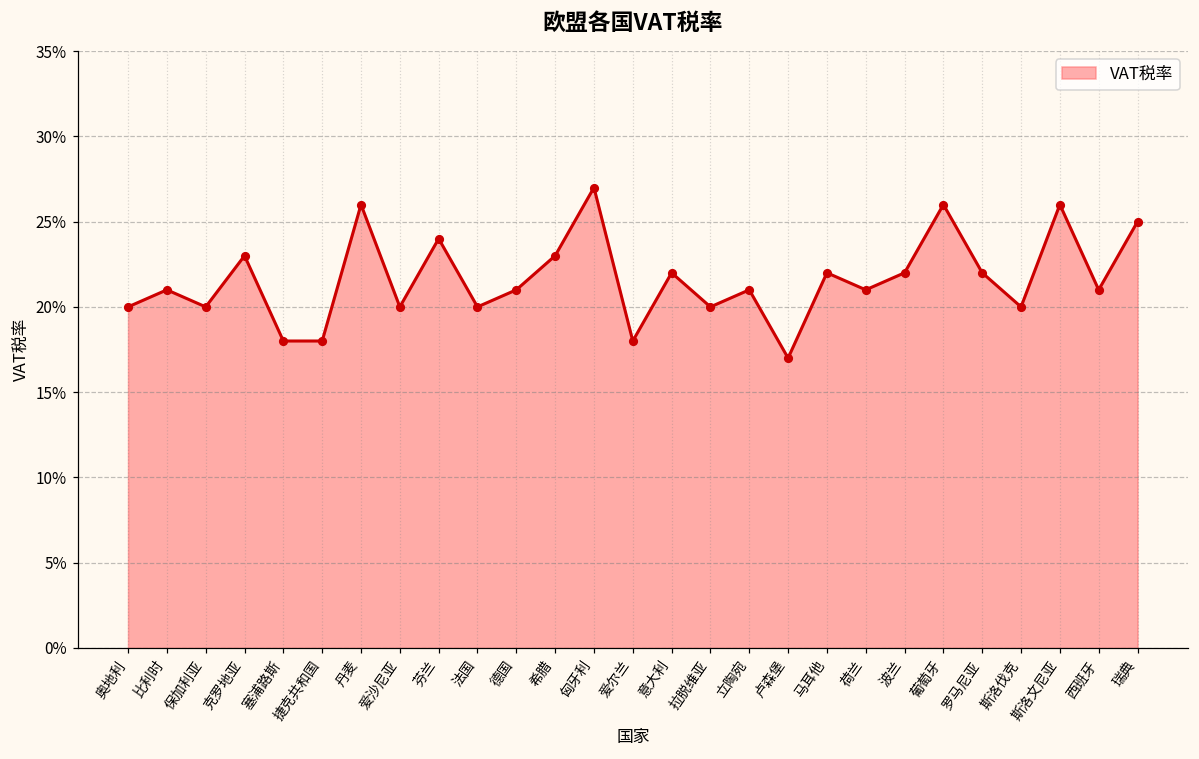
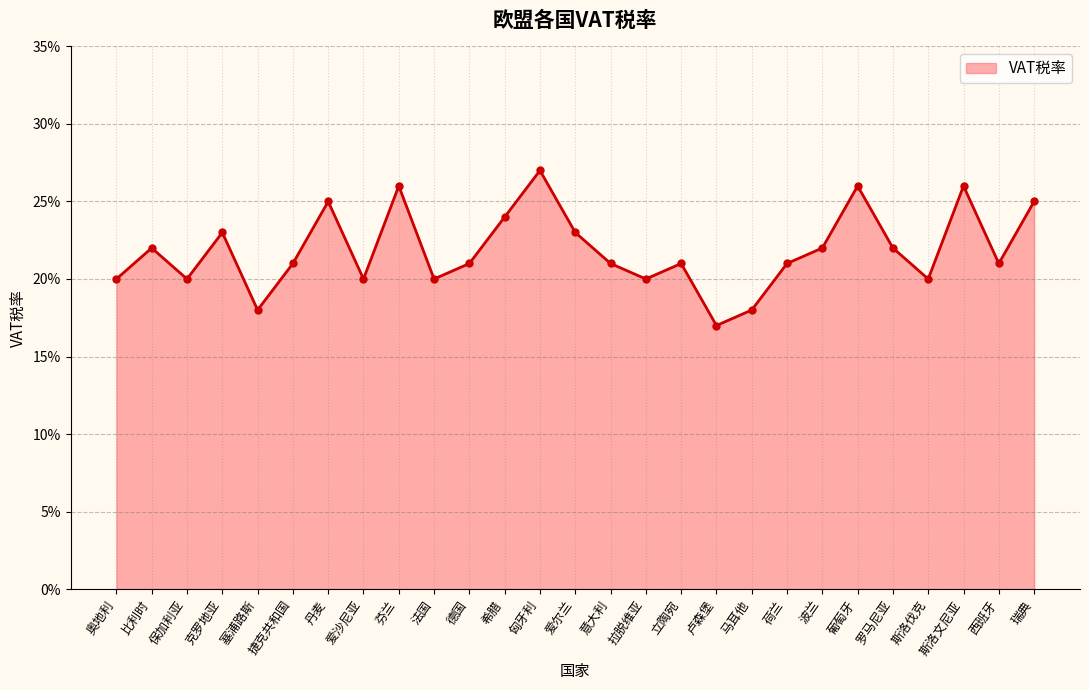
比利时: 21.0% -> 22.0%
捷克共和国: 18.0% -> 21.0%
丹麦: 26.0% -> 25.0%
芬兰: 24.0% -> 26.0%
希腊: 23.0% -> 24.0%
爱尔兰: 18.0% -> 23.0%
意大利: 22.0% -> 21.0%
马耳他: 22.0% -> 18.0%
